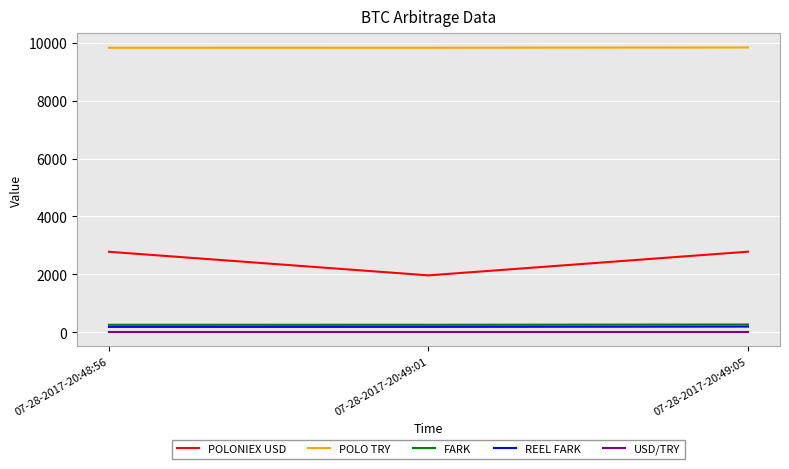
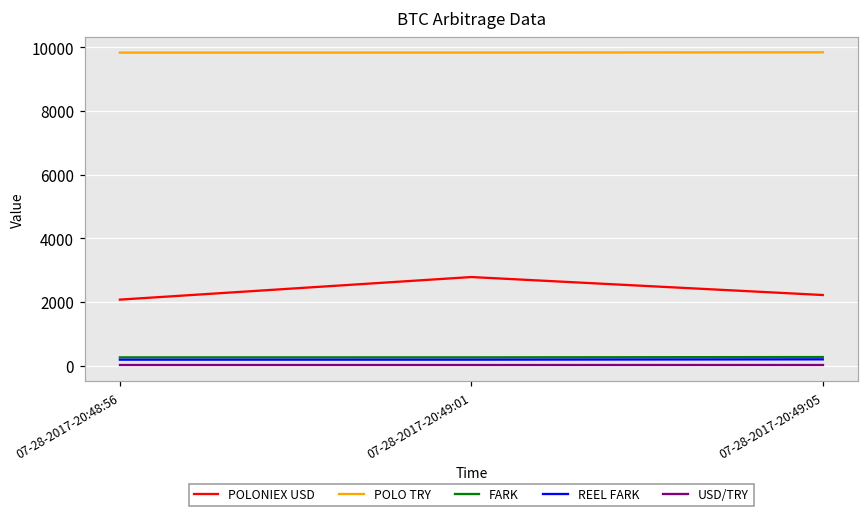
POLONIEX USD, 07-28-2017-20:48:56: 2800 -> 2100
POLONIEX USD, 07-28-2017-20:49:01: 2000 -> 2800
POLONIEX USD, 07-28-2017-20:49:05: 2800 -> 2200
